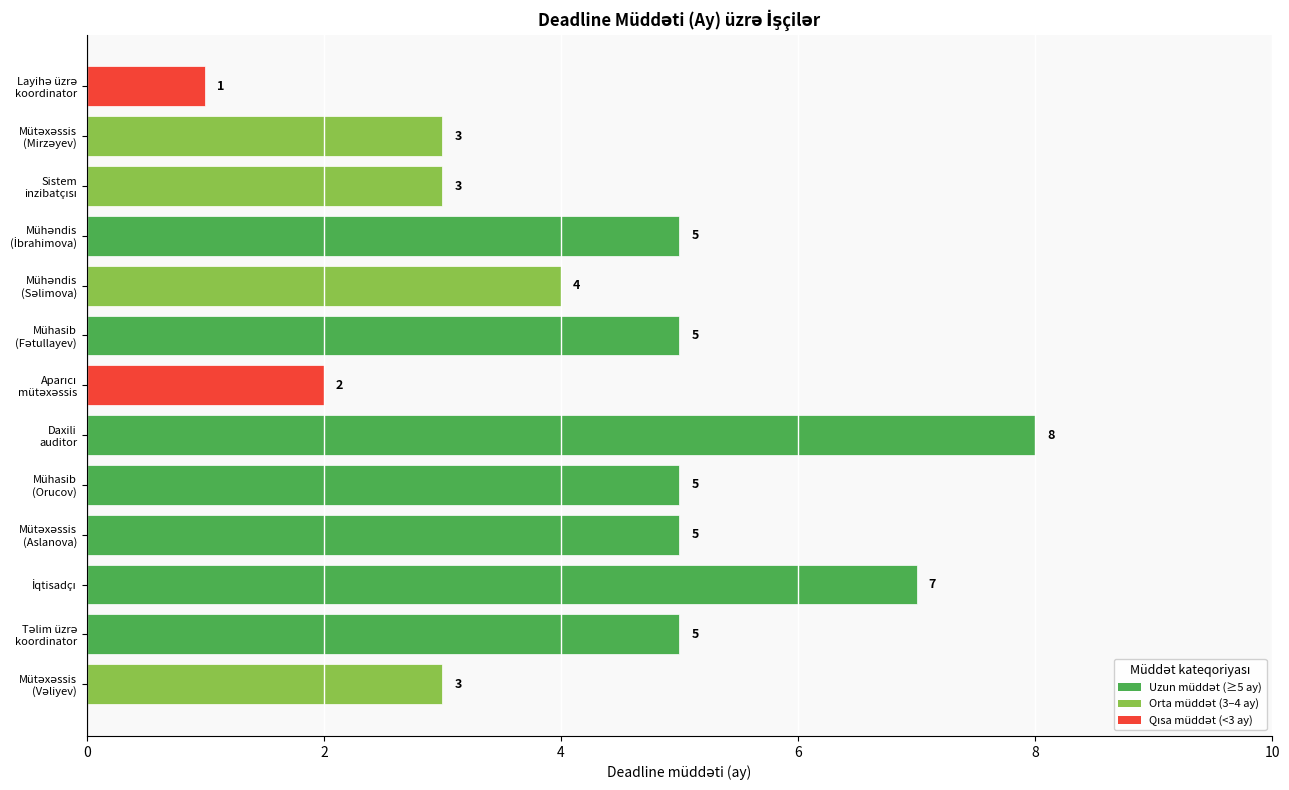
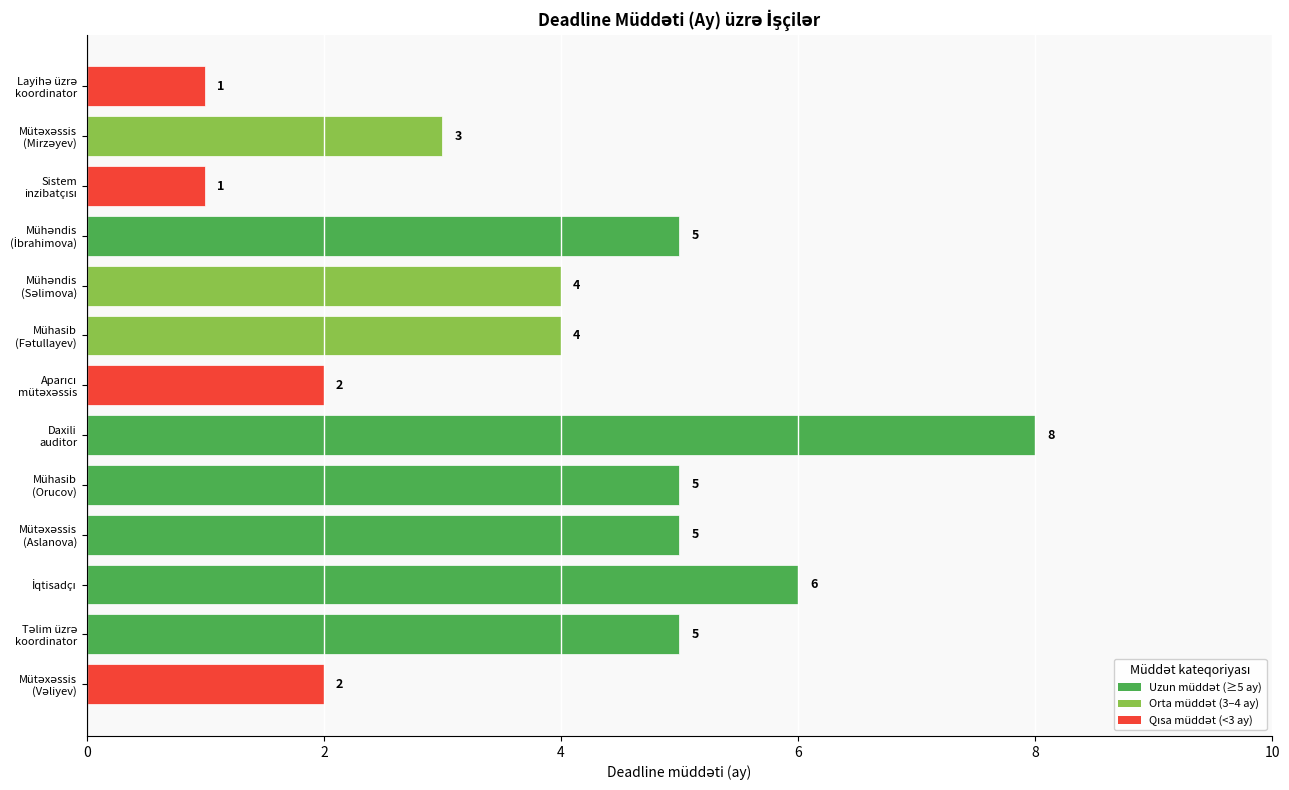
Sistem inzibatçısı: 3 -> 1
Mühasib (Fətullayev): 5 -> 4
İqtisadçı: 7 -> 6
Mütəxəssis (Vəliyev): 3 -> 2
